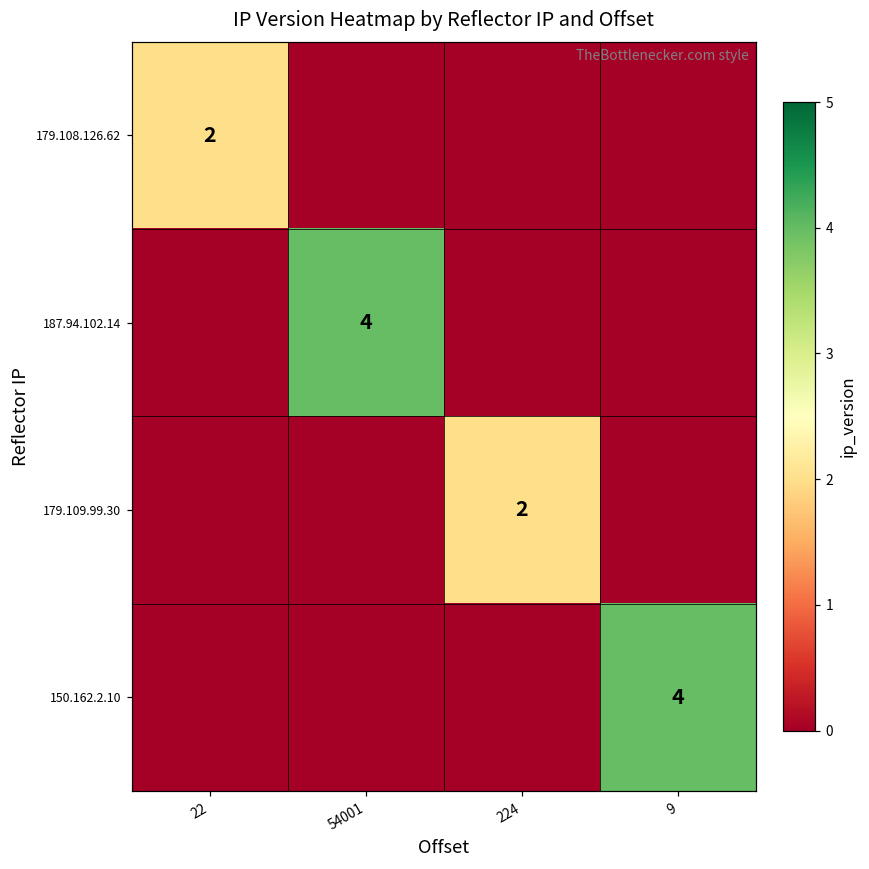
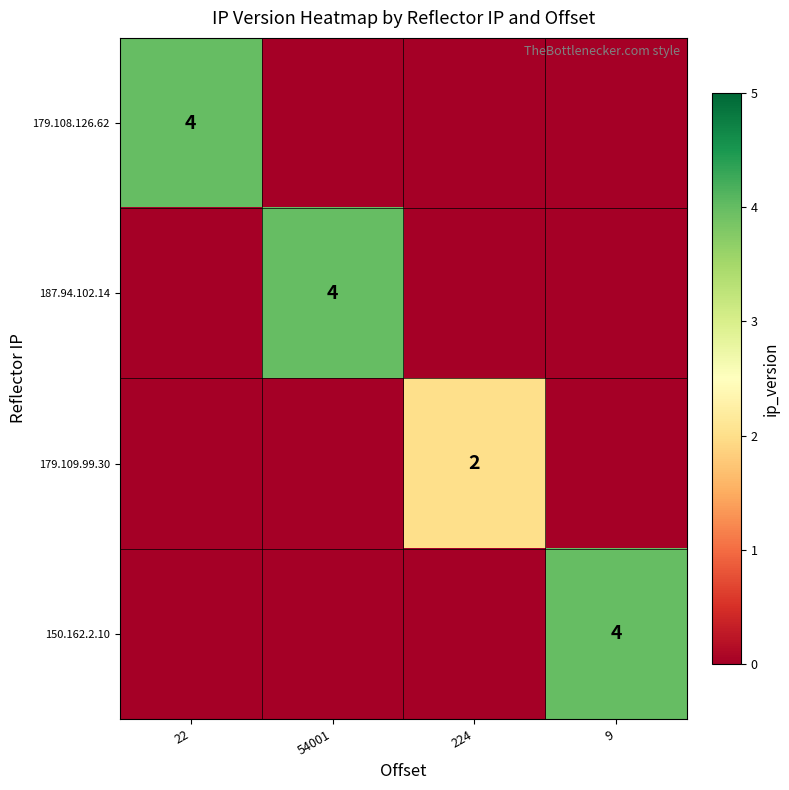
179.108.126.62, 22: 2 -> 4
